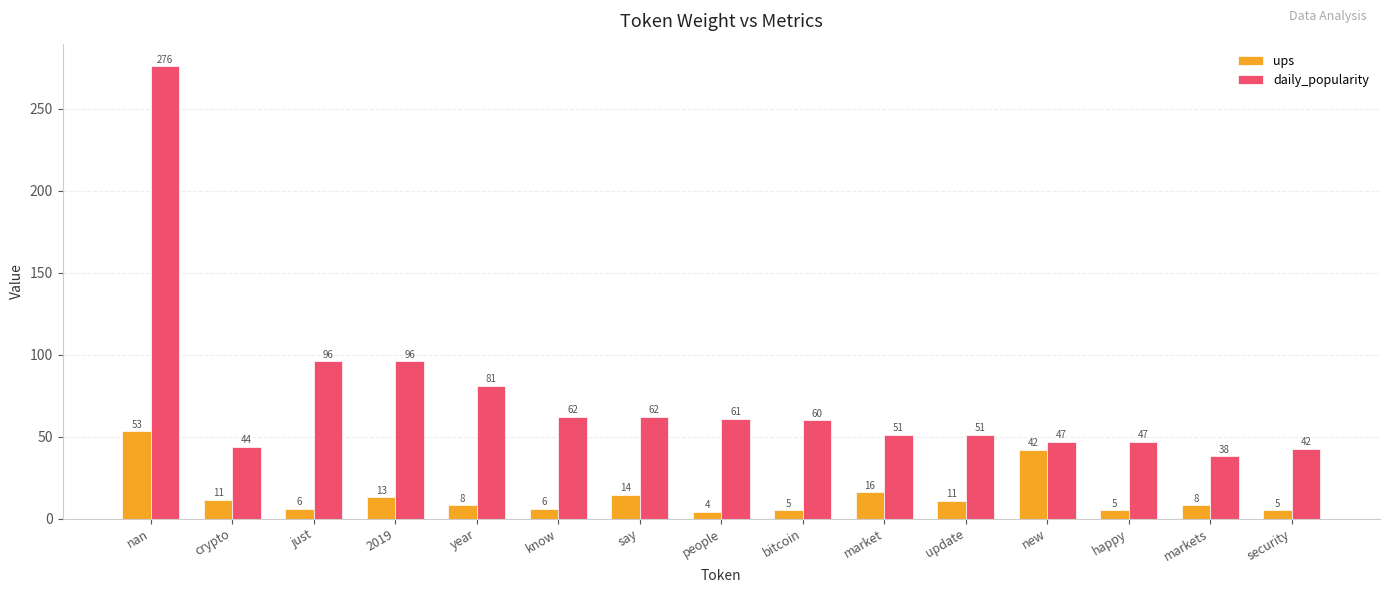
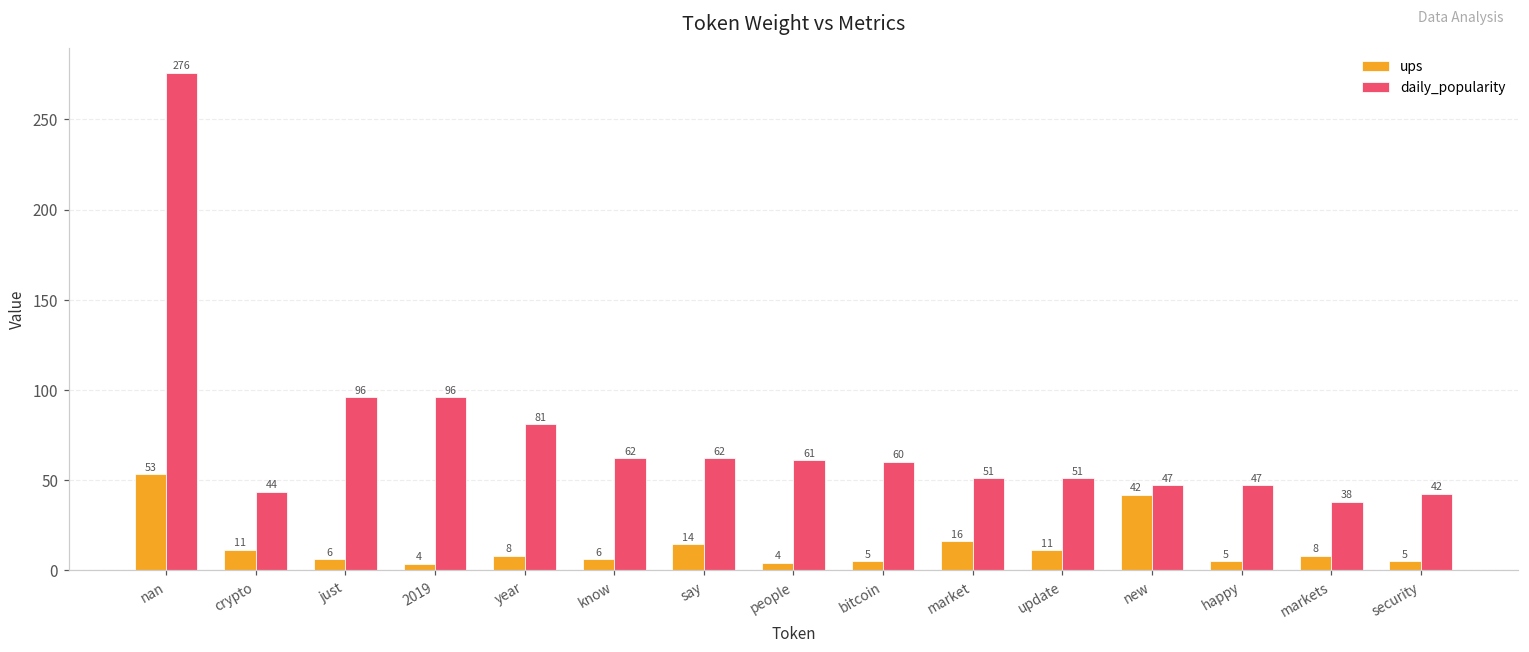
ups, 2019: 13 -> 4
